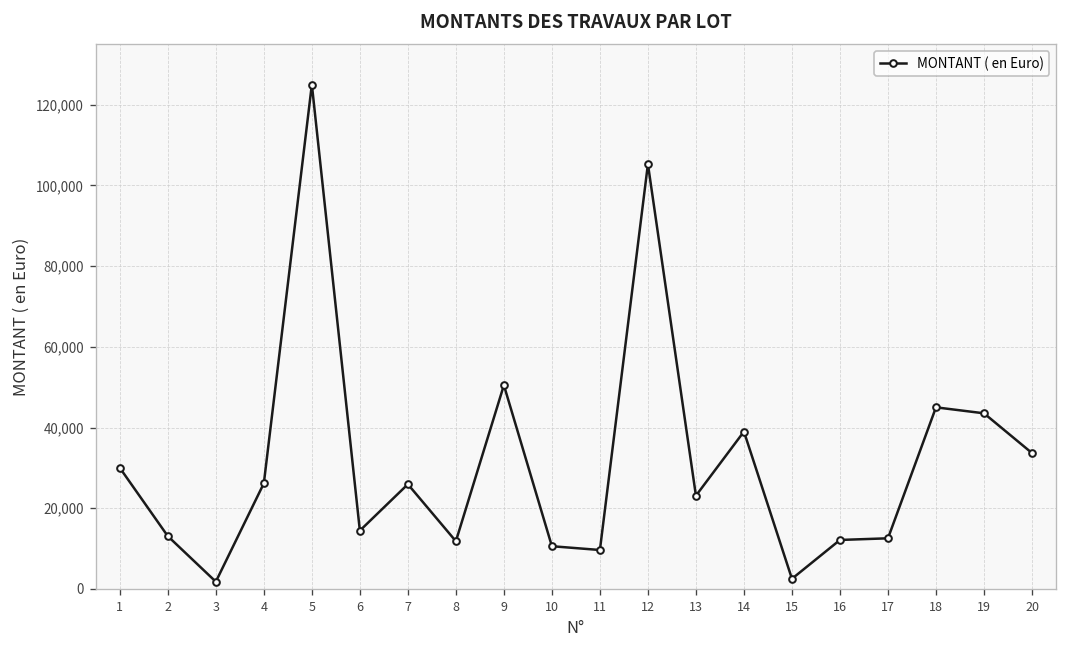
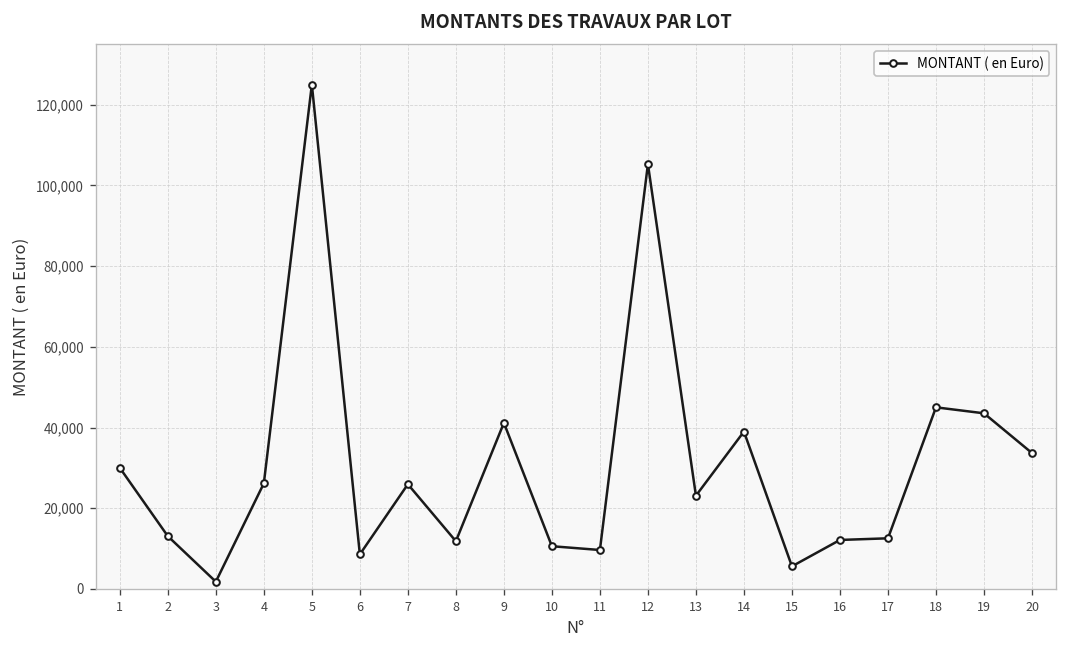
6: 14,000 -> 9,000
9: 50,000 -> 41,000
15: 2,000 -> 6,000
